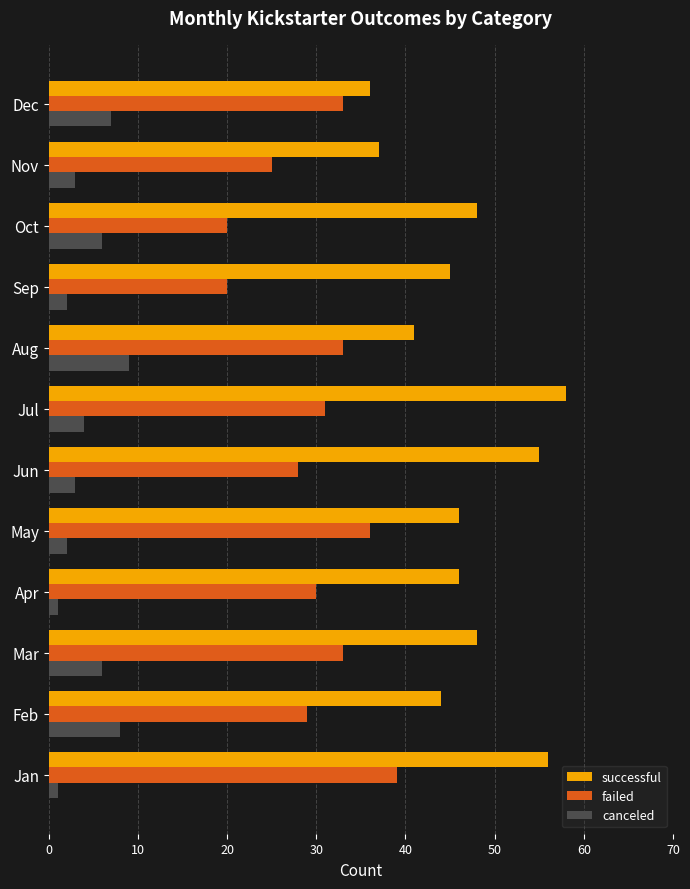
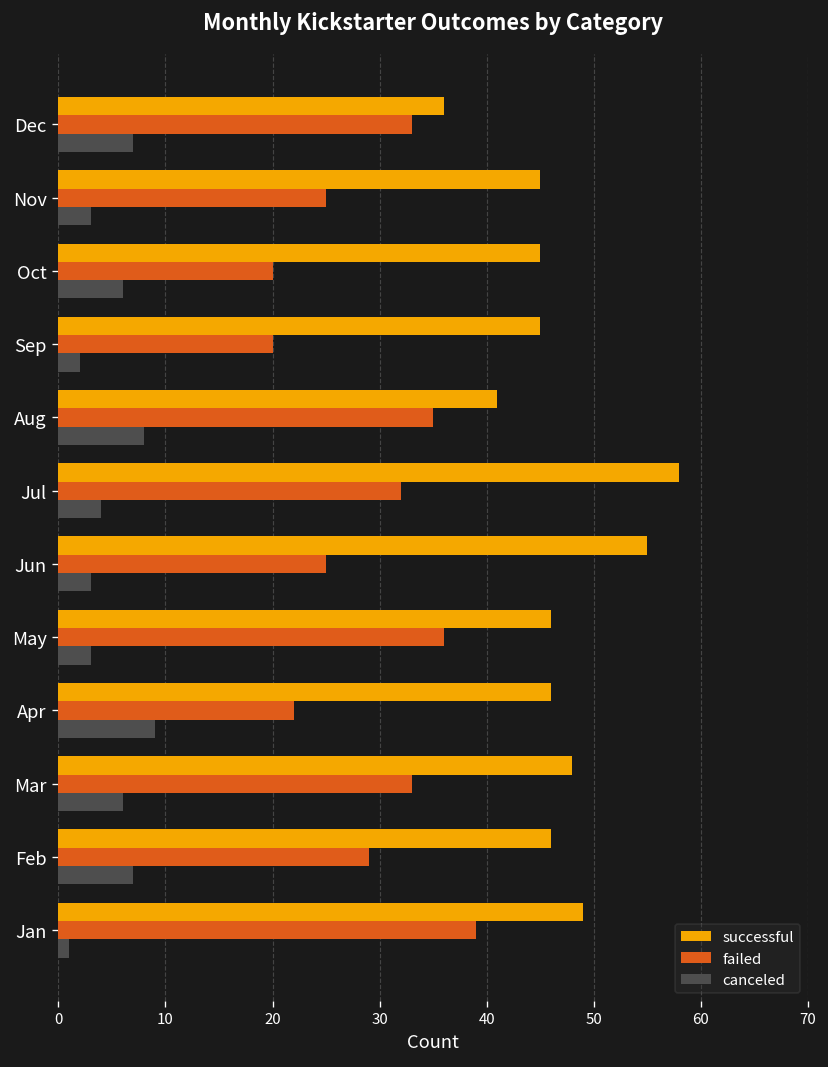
successful, Nov: 37 -> 45
successful, Oct: 48 -> 45
failed, Aug: 33 -> 35
canceled, Aug: 9 -> 8
failed, Jul: 31 -> 32
failed, Jun: 28 -> 25
canceled, May: 2 -> 3
failed, Apr: 30 -> 22
canceled, Apr: 1 -> 9
successful, Feb: 44 -> 46
canceled, Feb: 8 -> 7
successful, Jan: 56 -> 49
